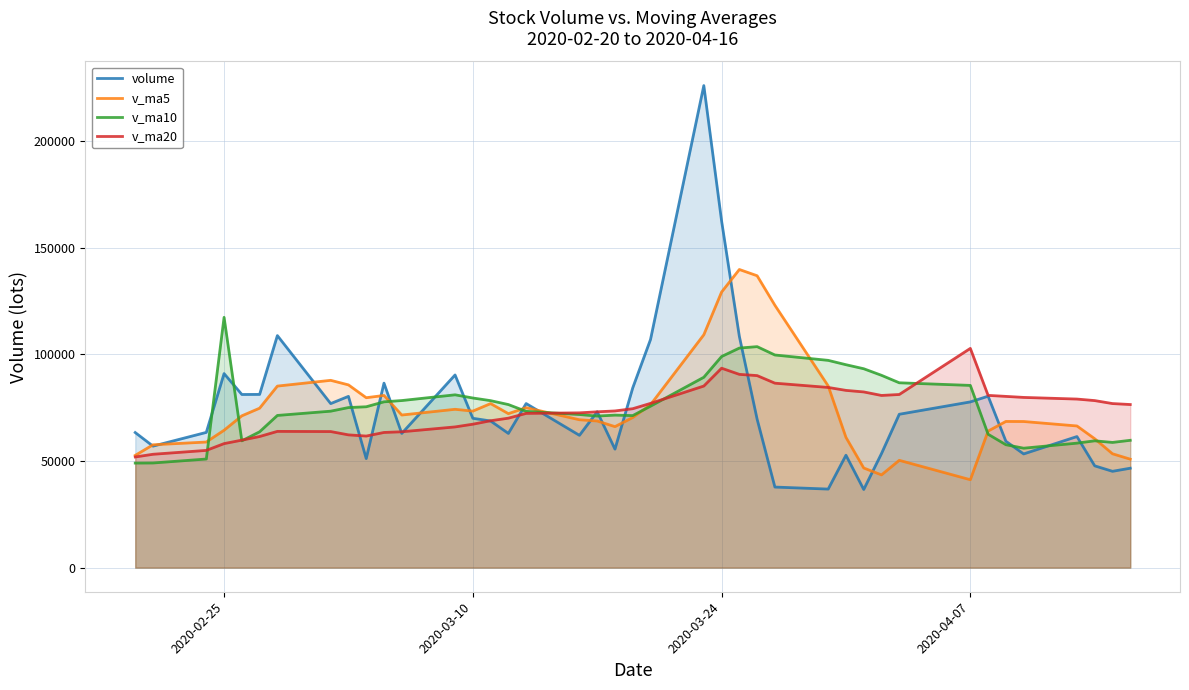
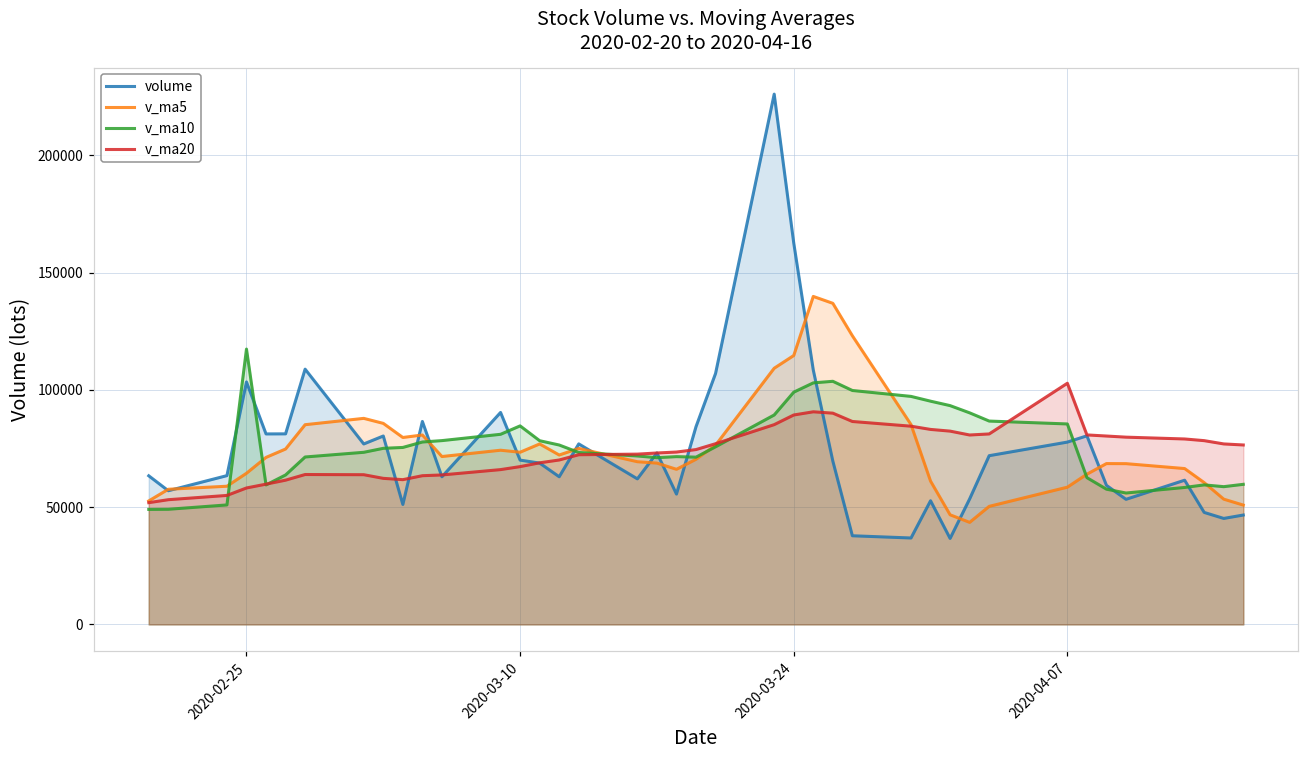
volume, 2020-02-25: 91000 -> 103000
v_ma10, 2020-03-10: 80000 -> 85000
v_ma5, 2020-03-24: 129000 -> 115000
v_ma20, 2020-03-24: 94000 -> 89000
v_ma5, 2020-04-07: 41000 -> 59000
